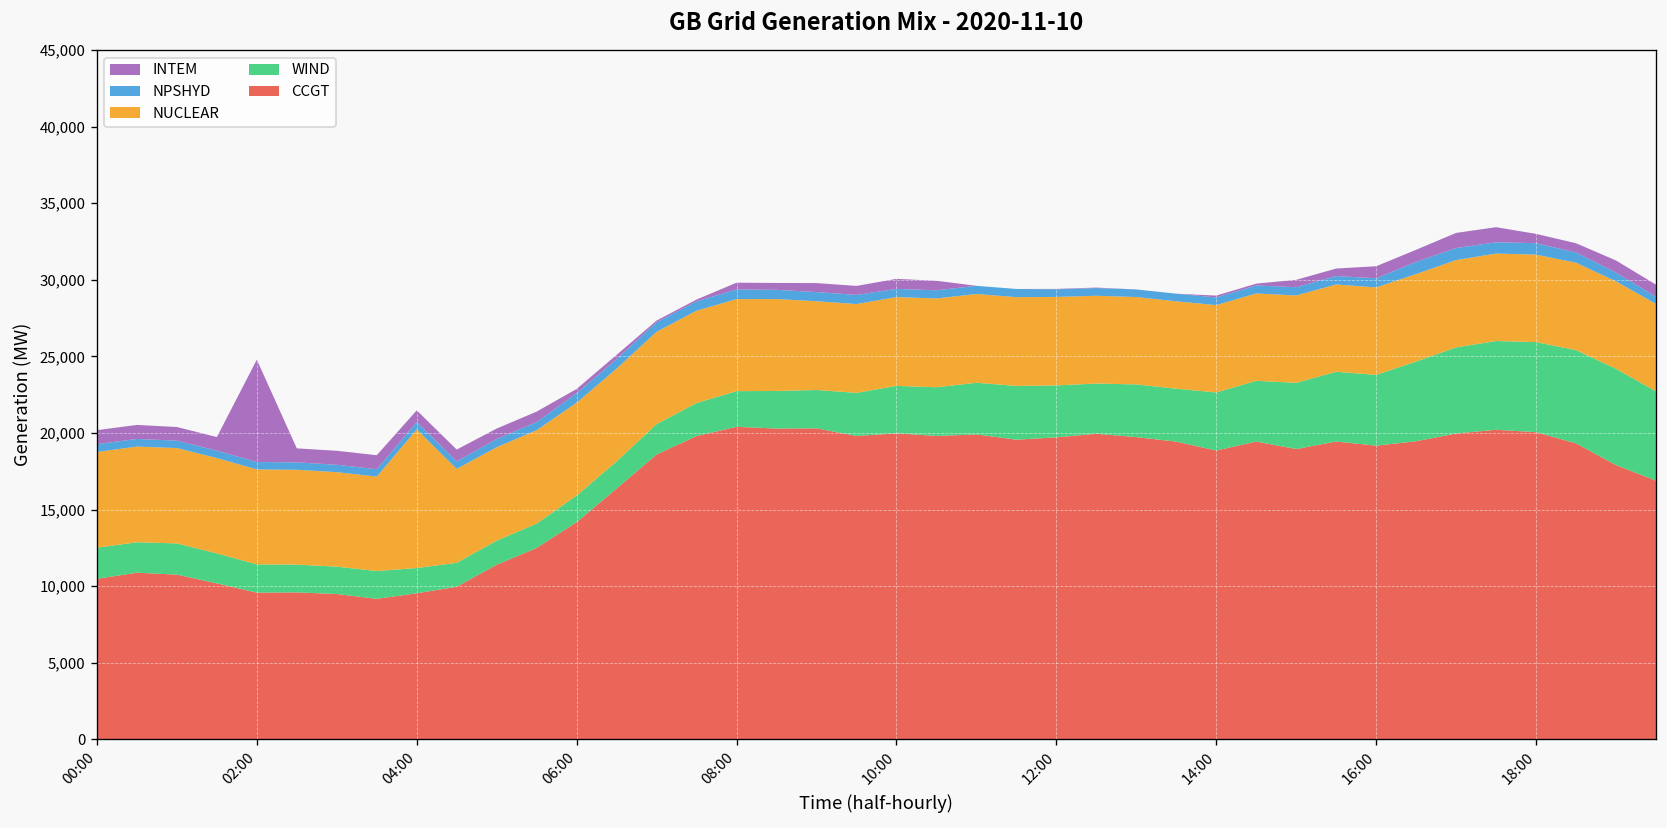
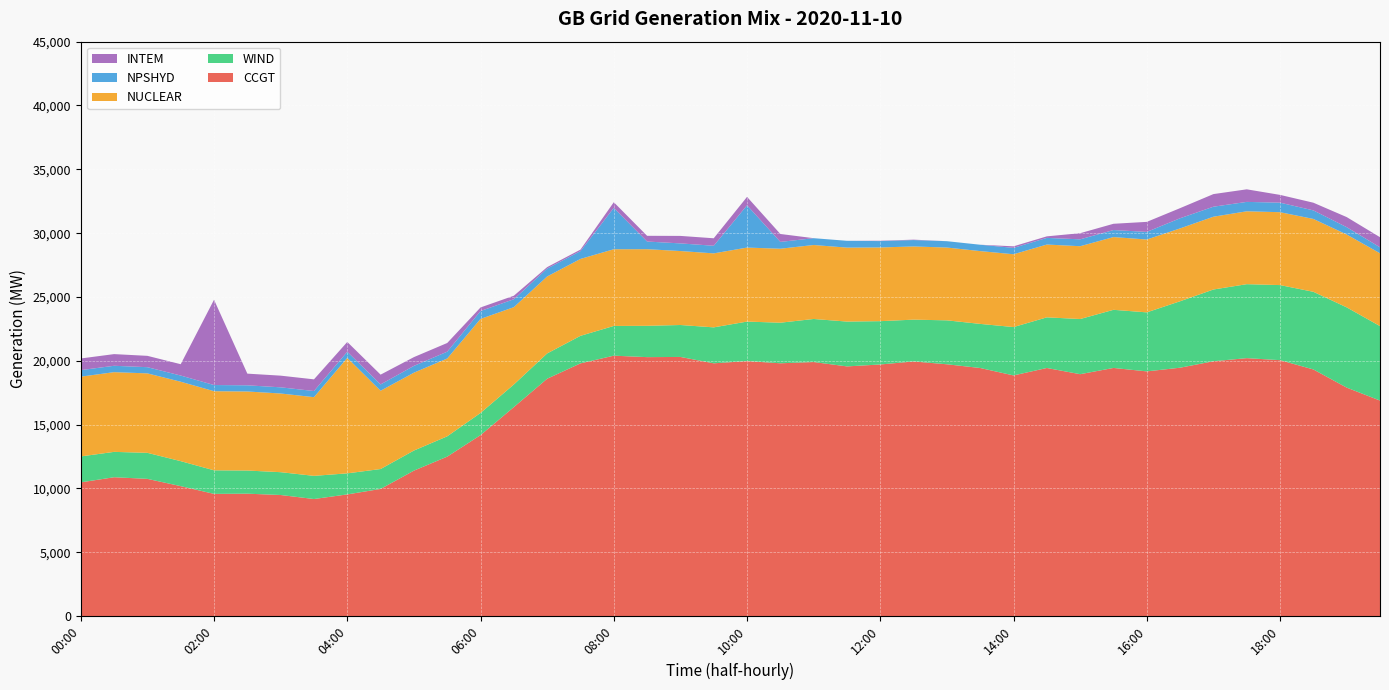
NUCLEAR, 06:00: 6,100 -> 7,400
NPSHYD, 08:00: 600 -> 3,200
NPSHYD, 10:00: 500 -> 3,300
